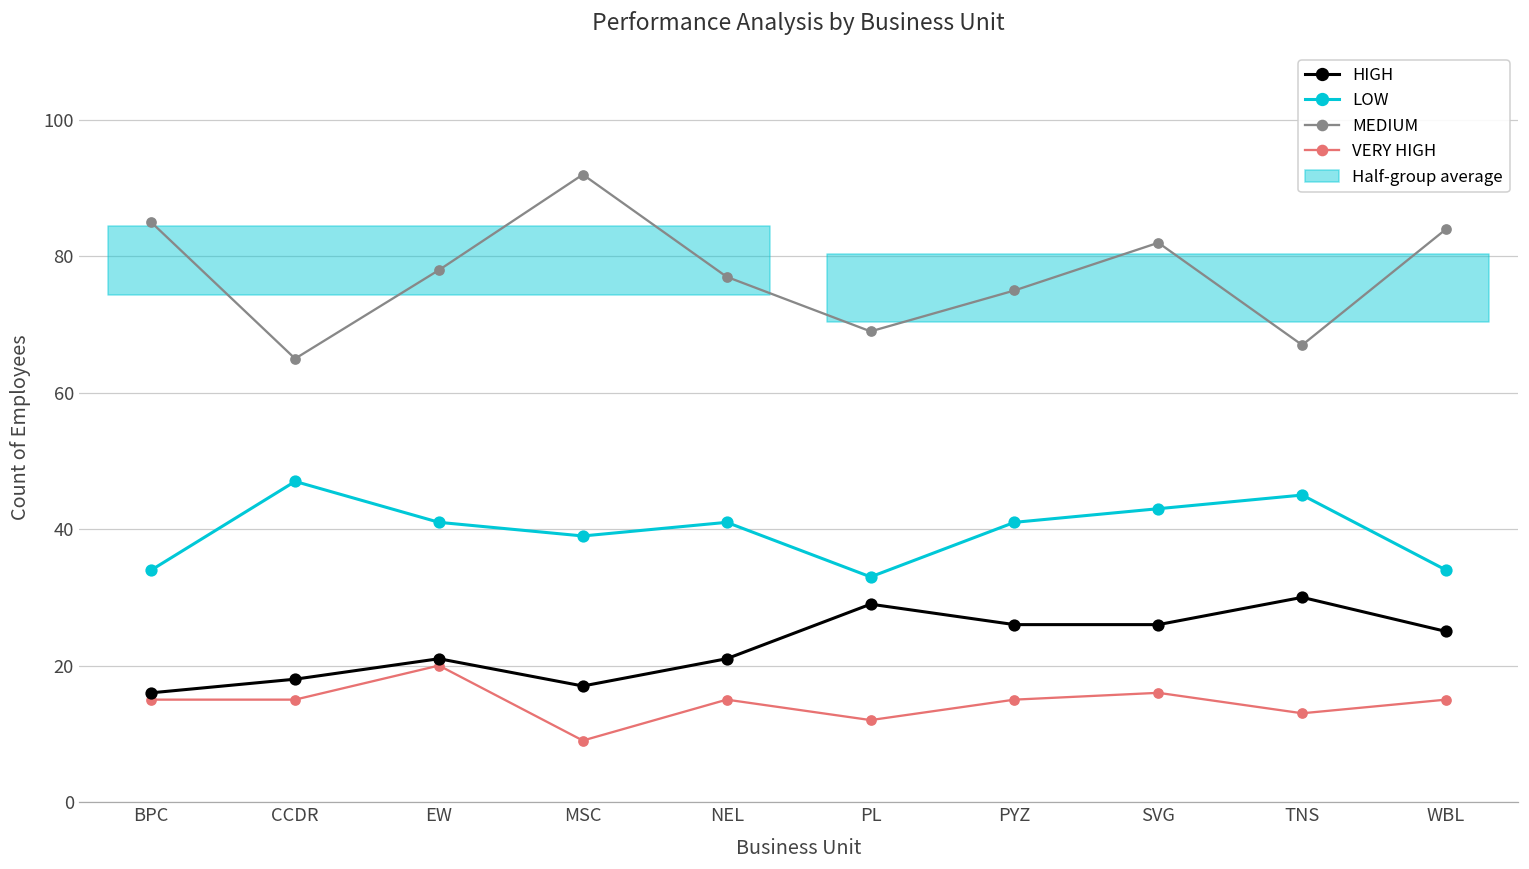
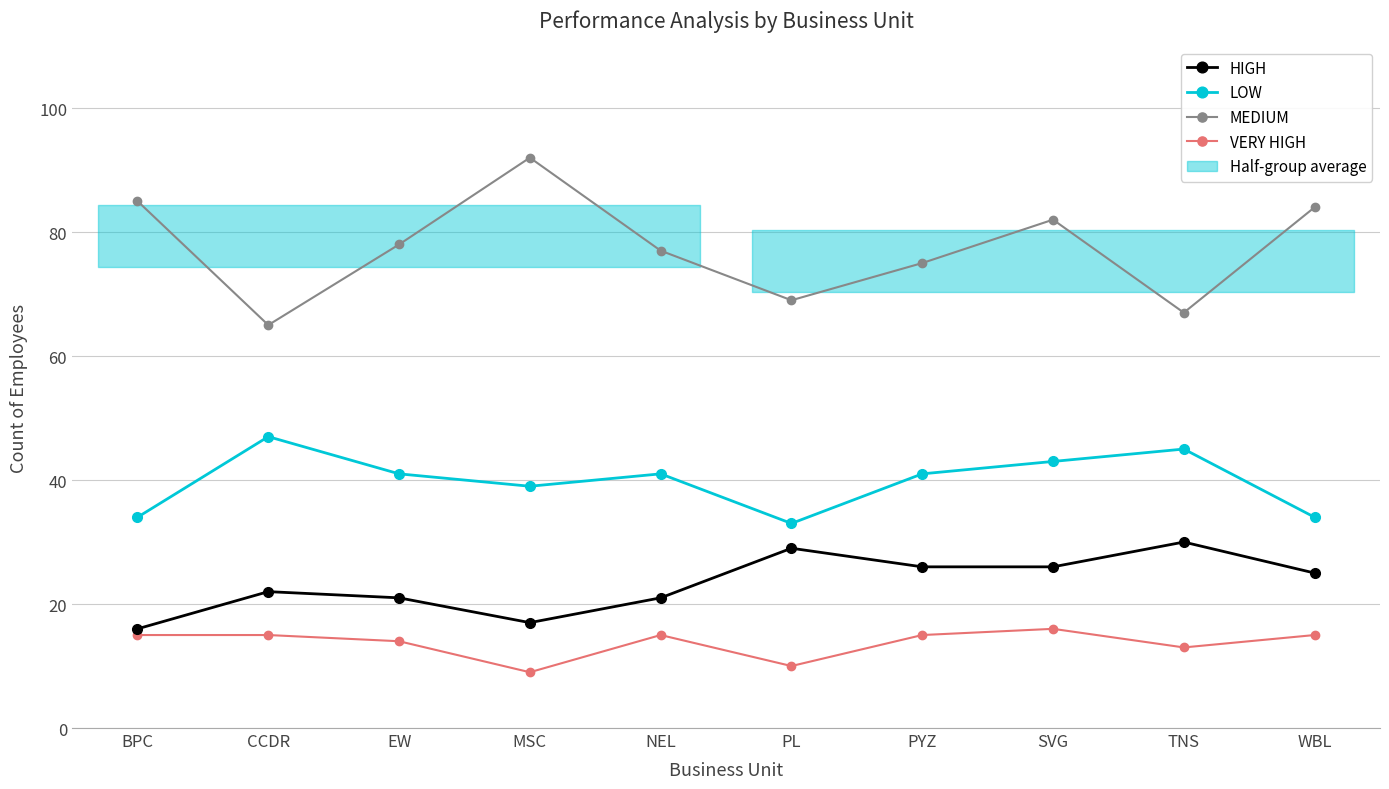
HIGH, CCDR: 18 -> 22
VERY HIGH, EW: 20 -> 14
VERY HIGH, PL: 12 -> 10
